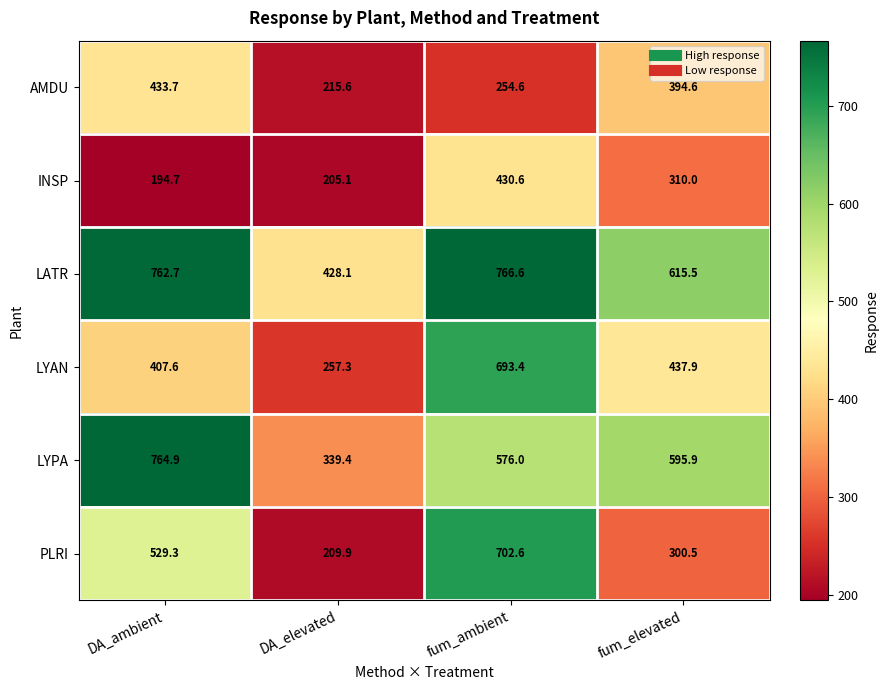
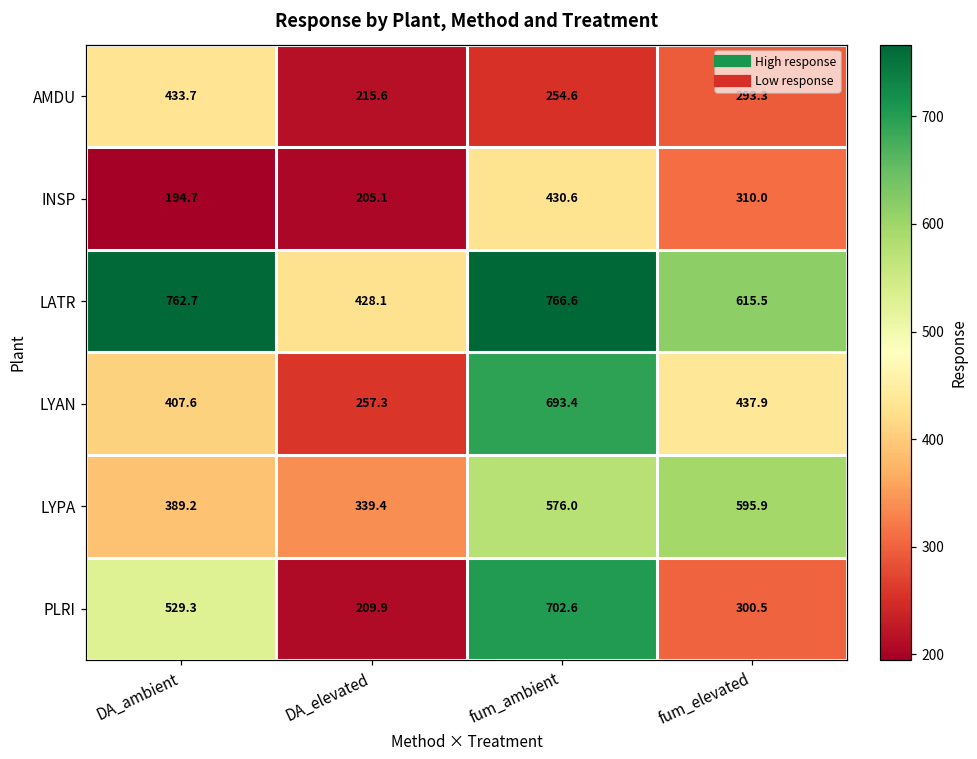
AMDU, fum_elevated: 394.6 -> 293.3
LYPA, DA_ambient: 764.9 -> 389.2
